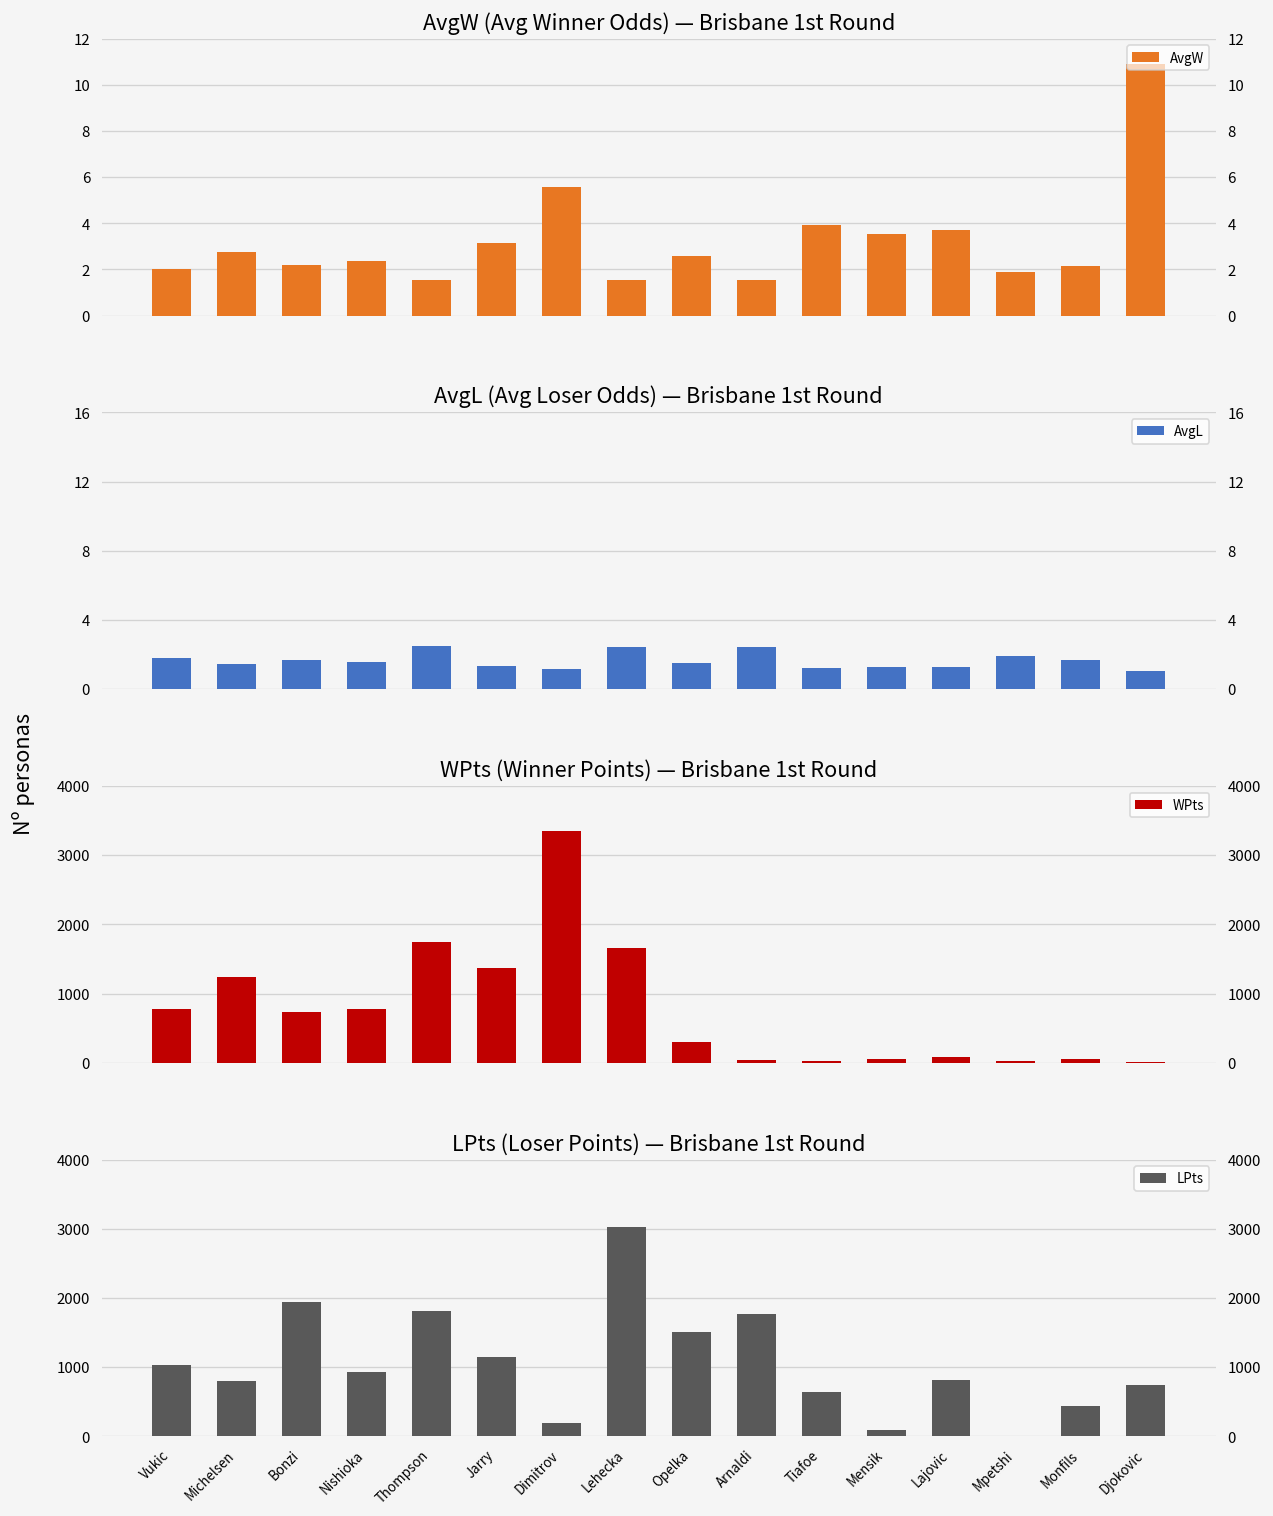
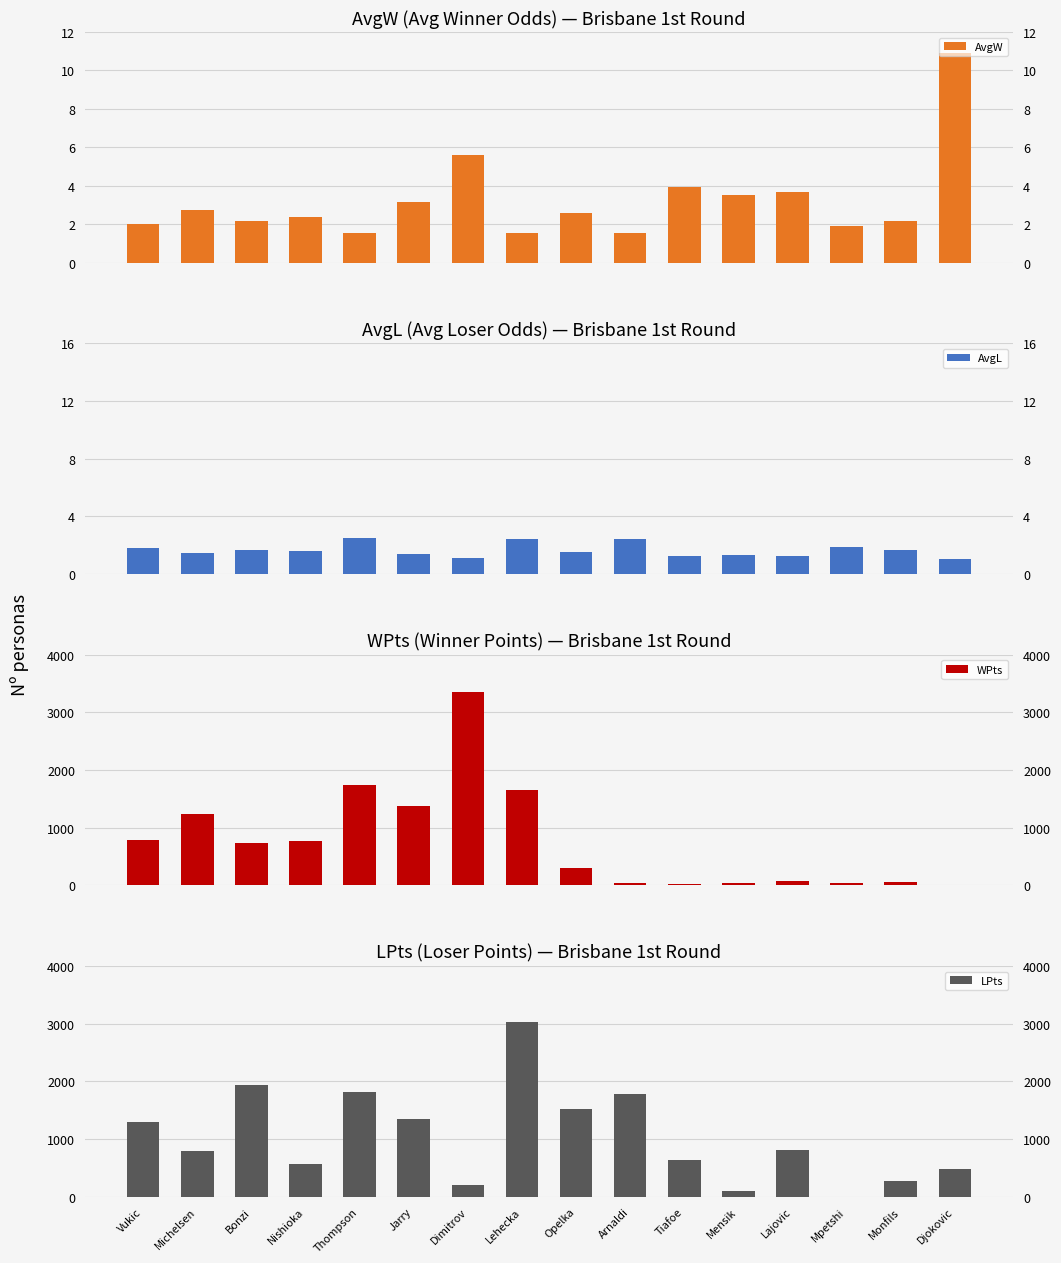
LPts (Loser Points) — Brisbane 1st Round, Vukic: 1000 -> 1300
LPts (Loser Points) — Brisbane 1st Round, Nishioka: 900 -> 600
LPts (Loser Points) — Brisbane 1st Round, Jarry: 1100 -> 1400
LPts (Loser Points) — Brisbane 1st Round, Monfils: 400 -> 300
LPts (Loser Points) — Brisbane 1st Round, Djokovic: 700 -> 500
